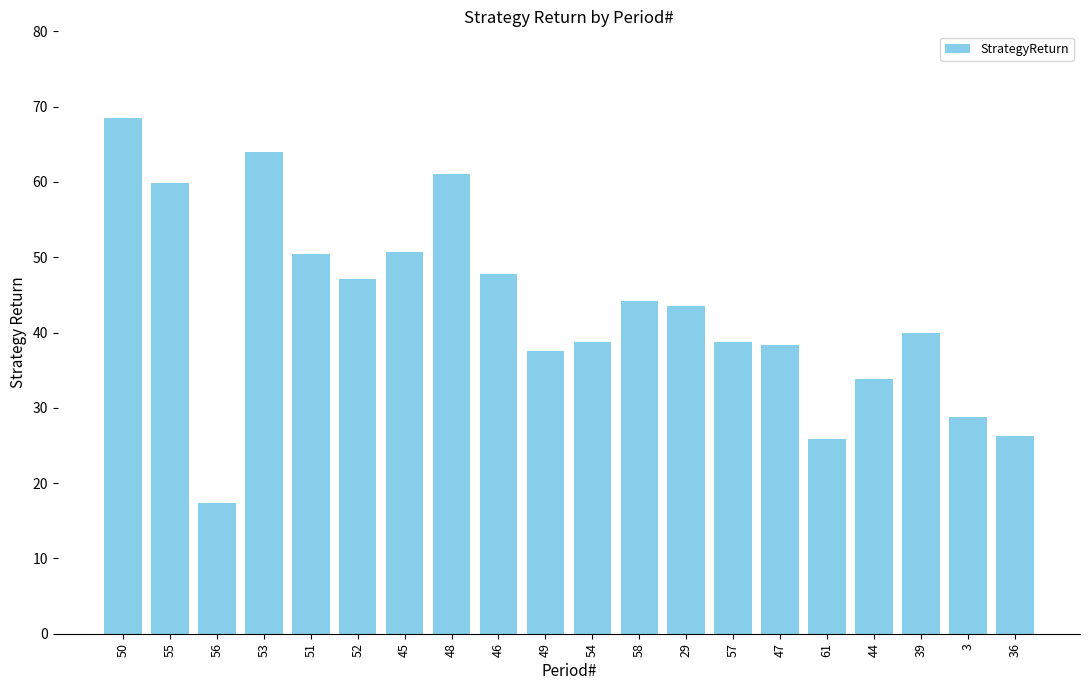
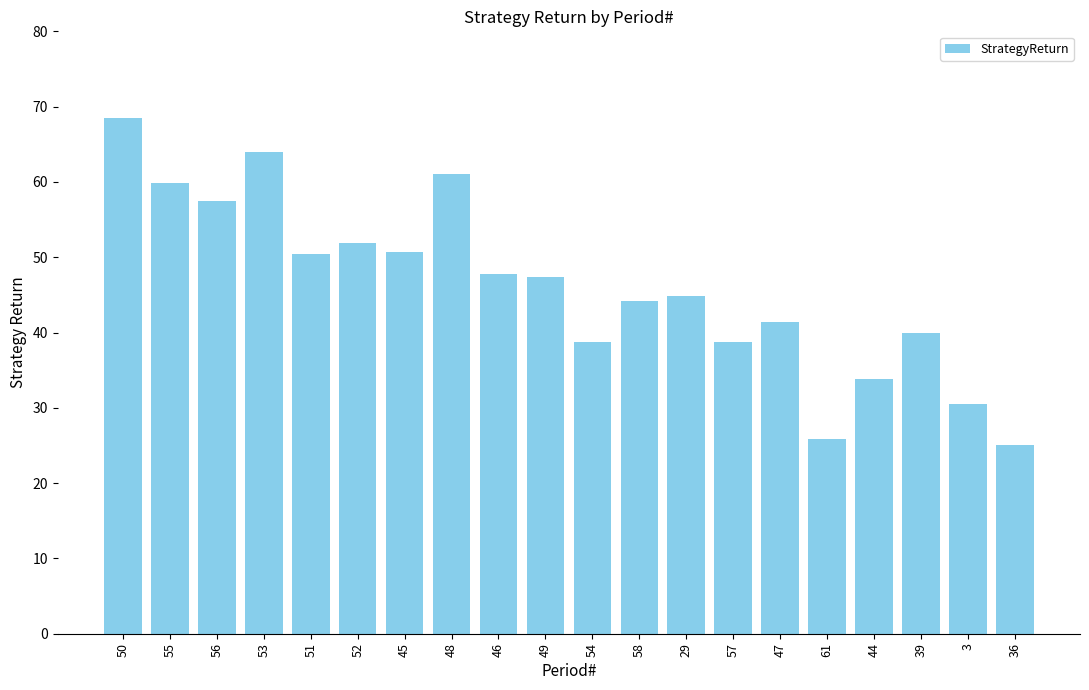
56: 17 -> 57
52: 47 -> 52
49: 38 -> 47
29: 44 -> 45
47: 38 -> 41
3: 29 -> 30
36: 26 -> 25
